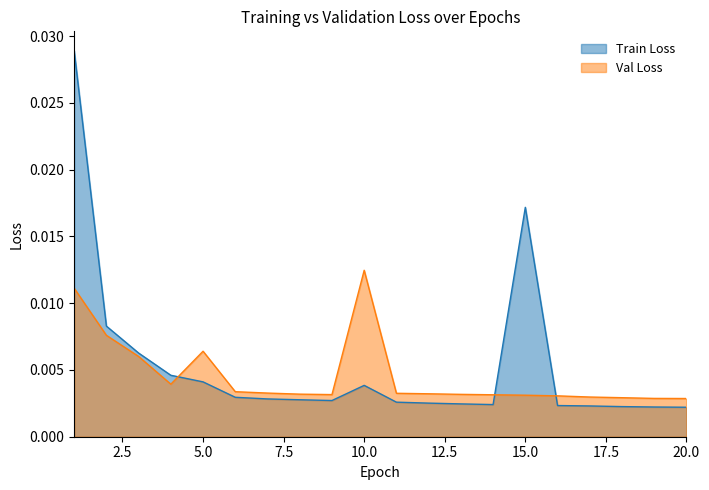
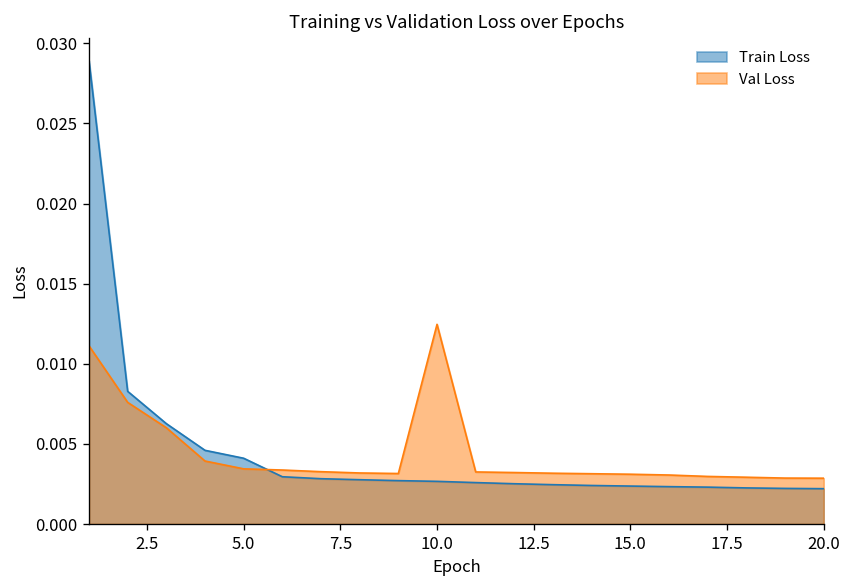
Val Loss, 5.0: 0.0064 -> 0.0034
Train Loss, 10.0: 0.0038 -> 0.0027
Train Loss, 15.0: 0.0172 -> 0.0024
